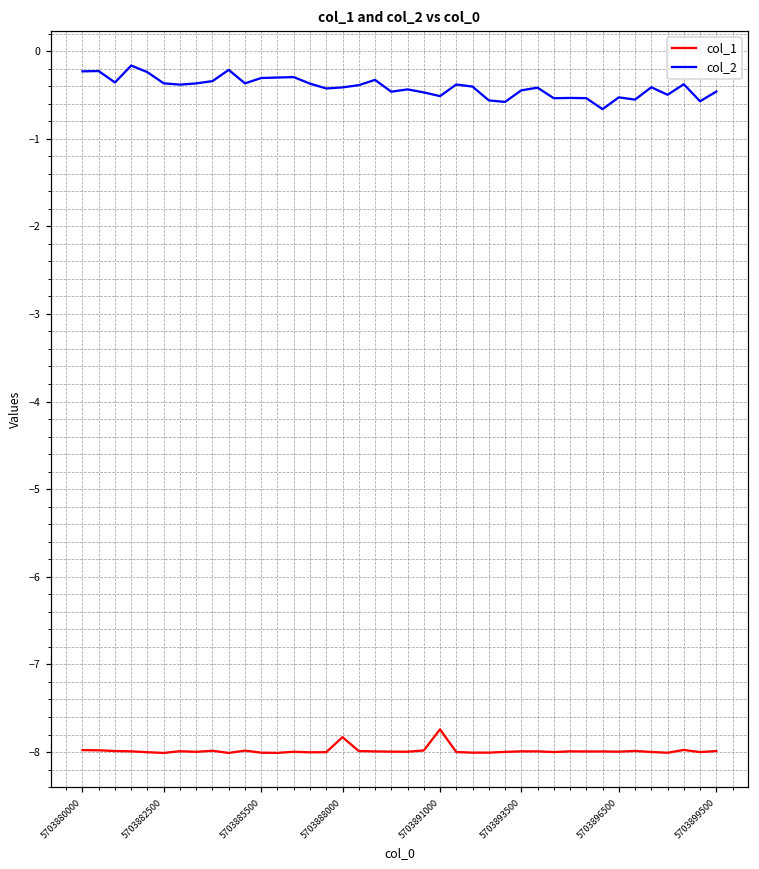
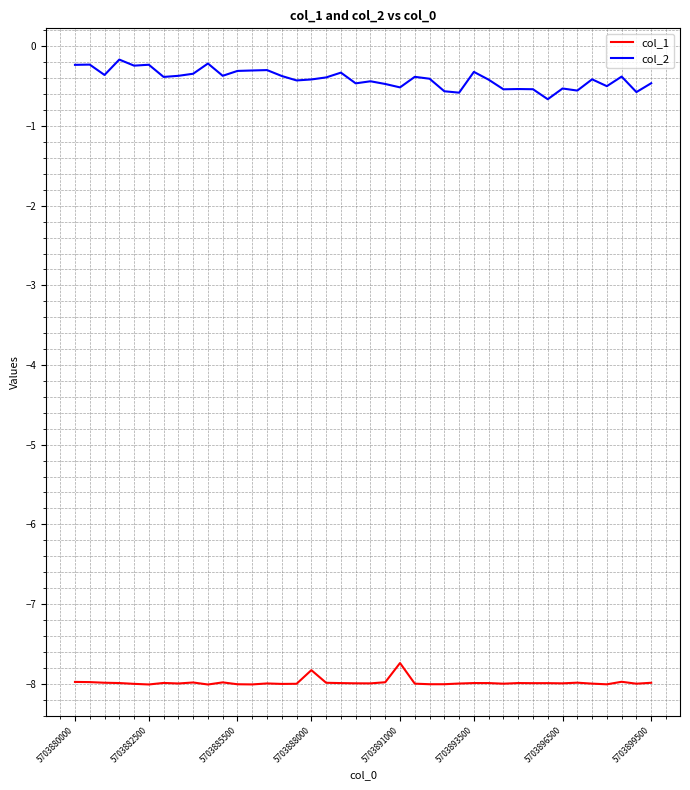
col_2, 5703882500: -0.4 -> -0.2
col_2, 5703893500: -0.4 -> -0.3
